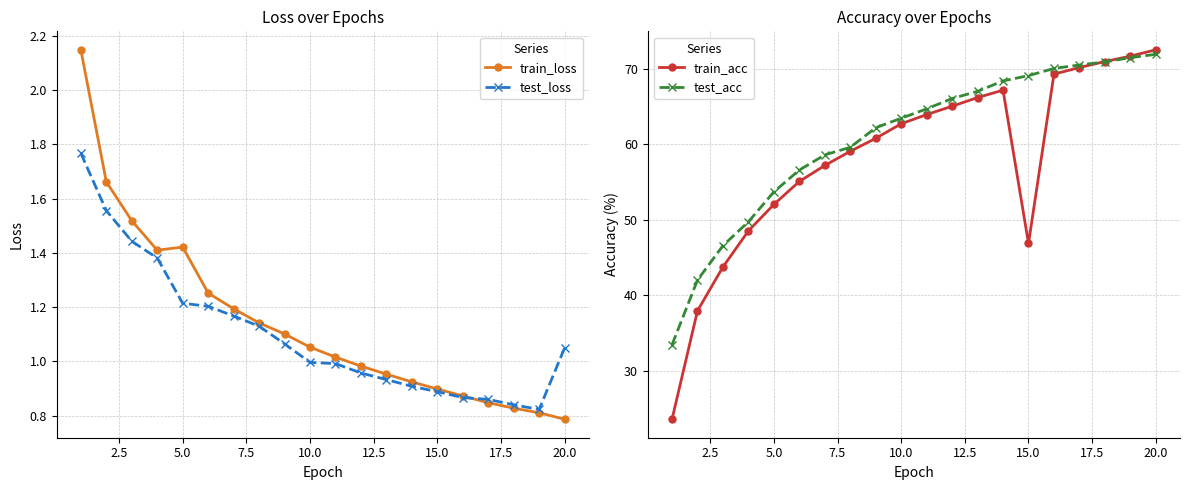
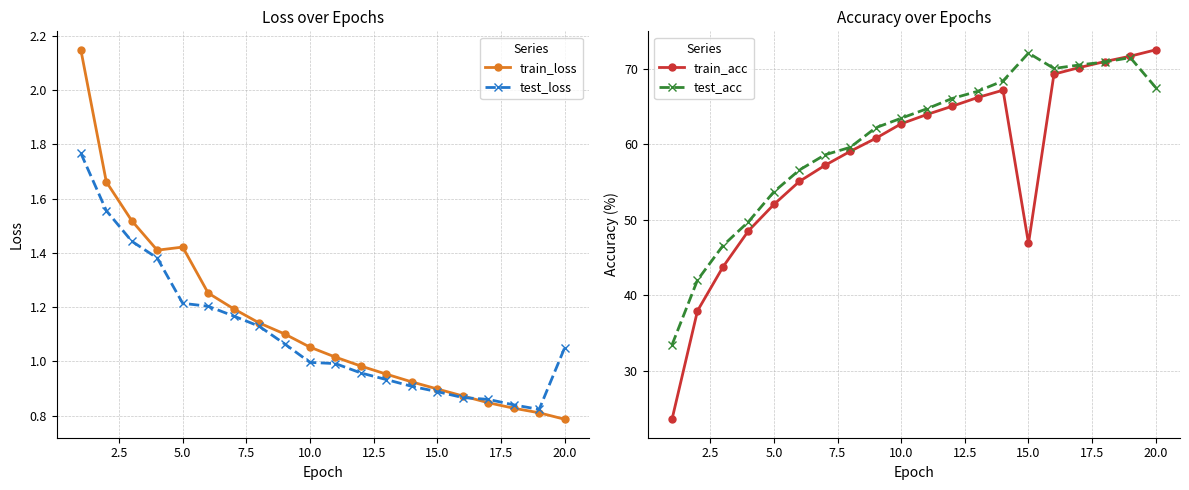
Accuracy over Epochs, test_acc, 15.0: 69 -> 72
Accuracy over Epochs, test_acc, 20.0: 72 -> 67
